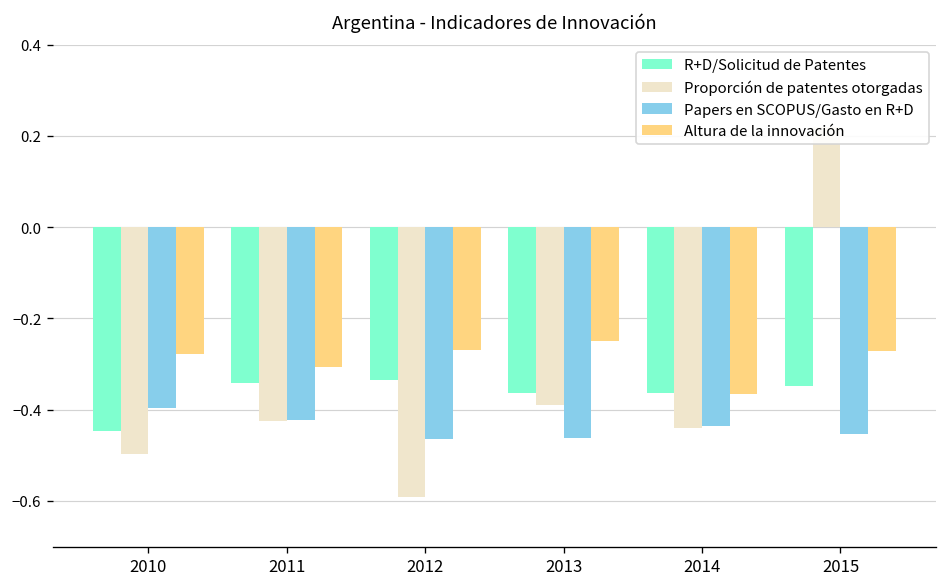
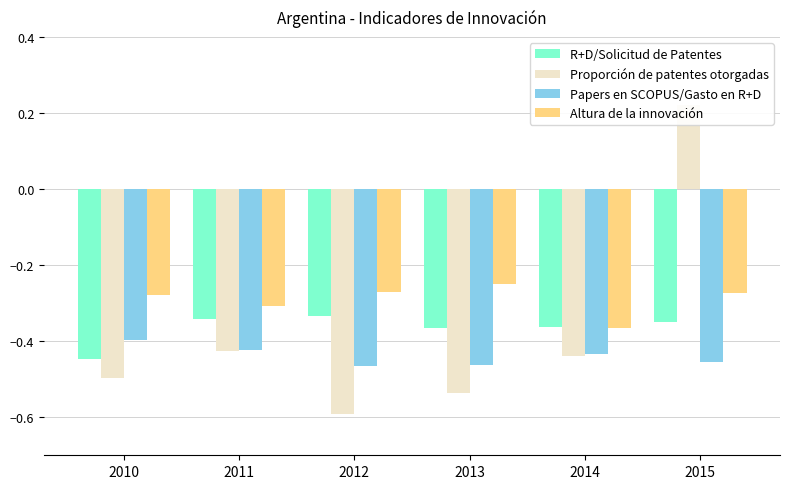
Proporción de patentes otorgadas, 2013: -0.39 -> -0.54
